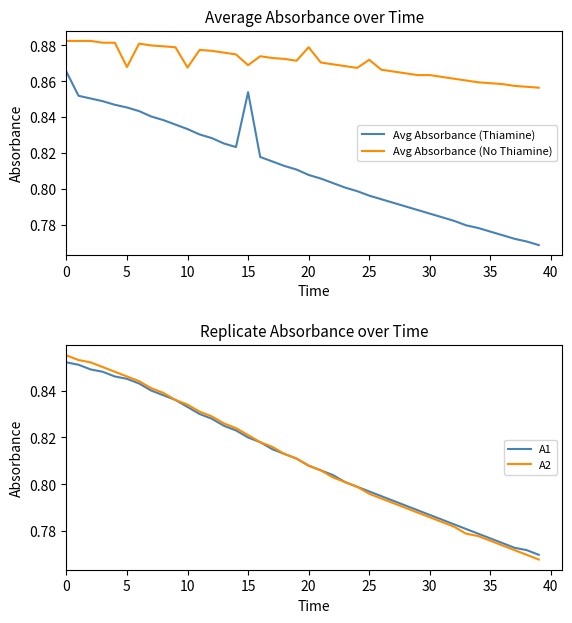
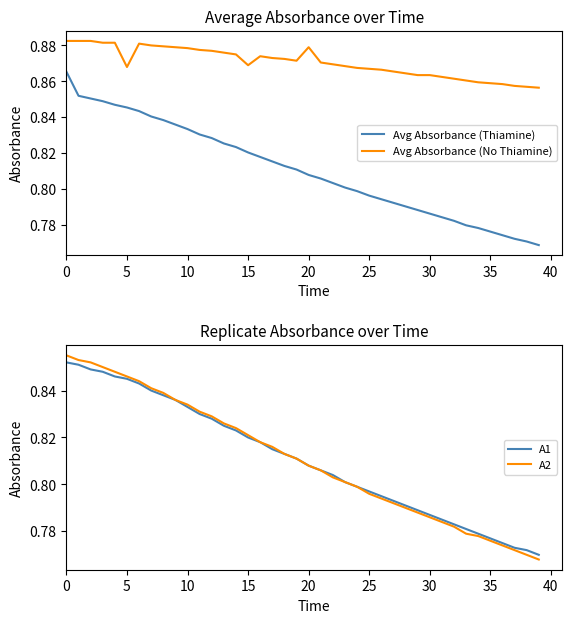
Average Absorbance over Time, Avg Absorbance (No Thiamine), 10: 0.868 -> 0.879
Average Absorbance over Time, Avg Absorbance (Thiamine), 15: 0.854 -> 0.821
Average Absorbance over Time, Avg Absorbance (No Thiamine), 25: 0.872 -> 0.867
